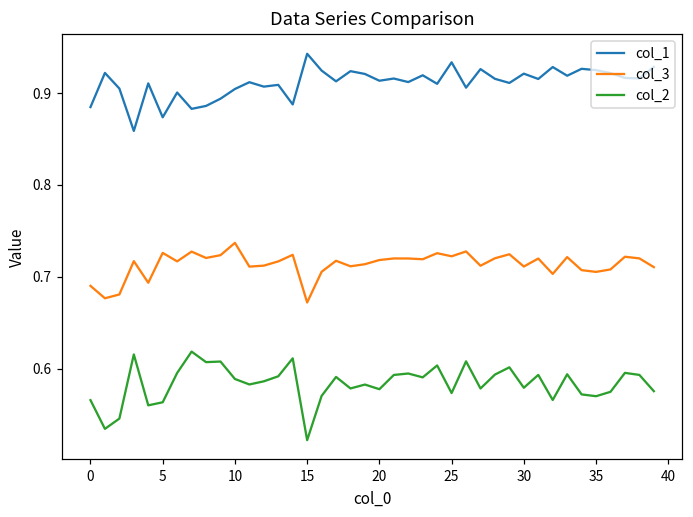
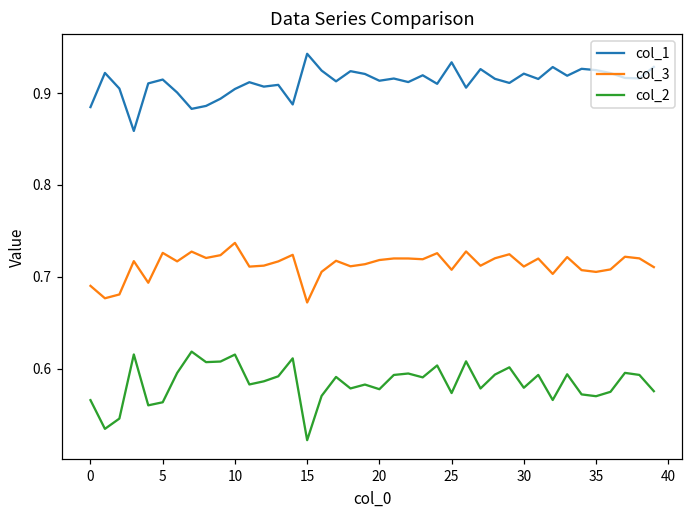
col_1, 5: 0.87 -> 0.91
col_2, 10: 0.59 -> 0.62
col_3, 25: 0.72 -> 0.71
